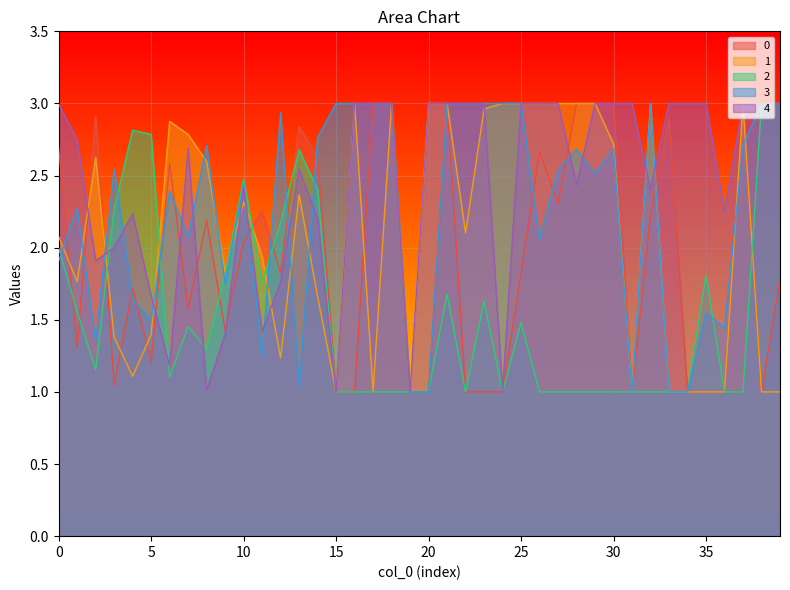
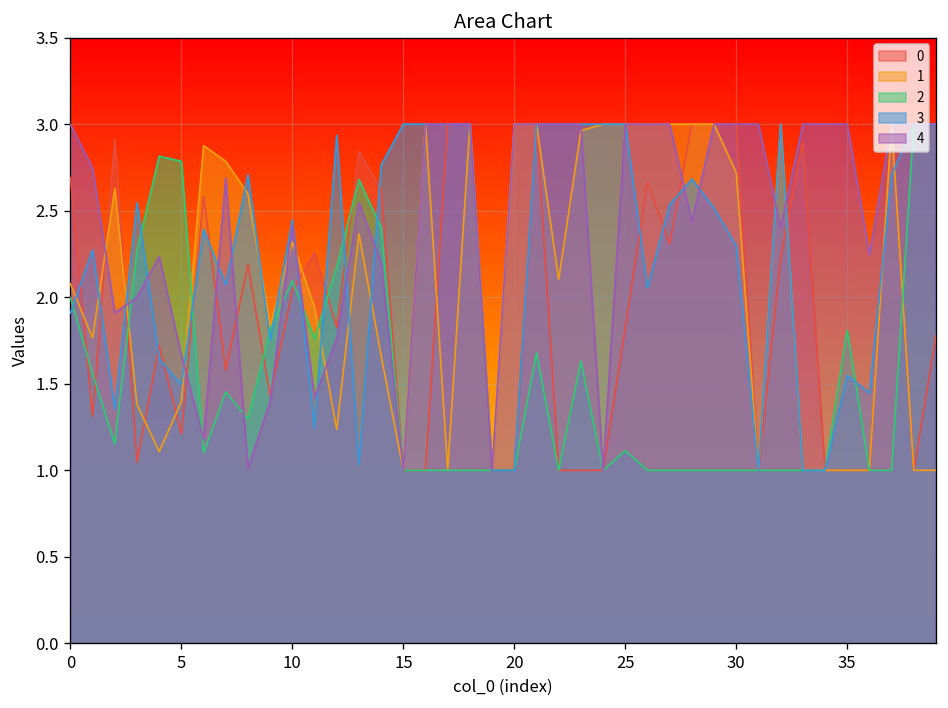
2, 10: 2.47 -> 2.10
2, 25: 1.48 -> 1.11
3, 30: 2.69 -> 2.30
